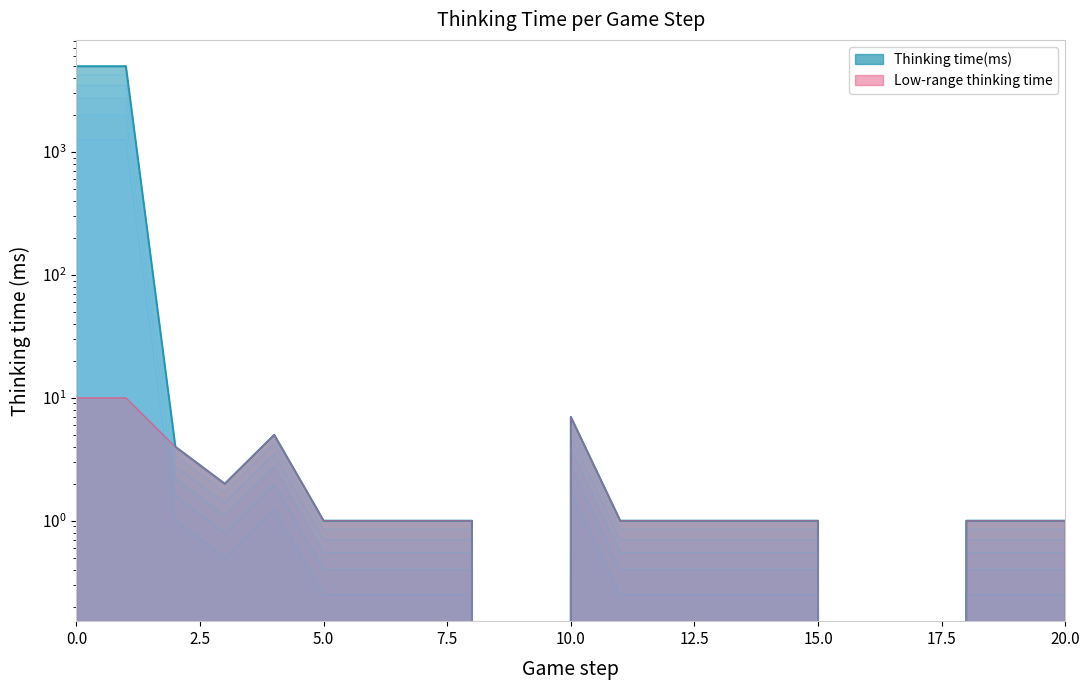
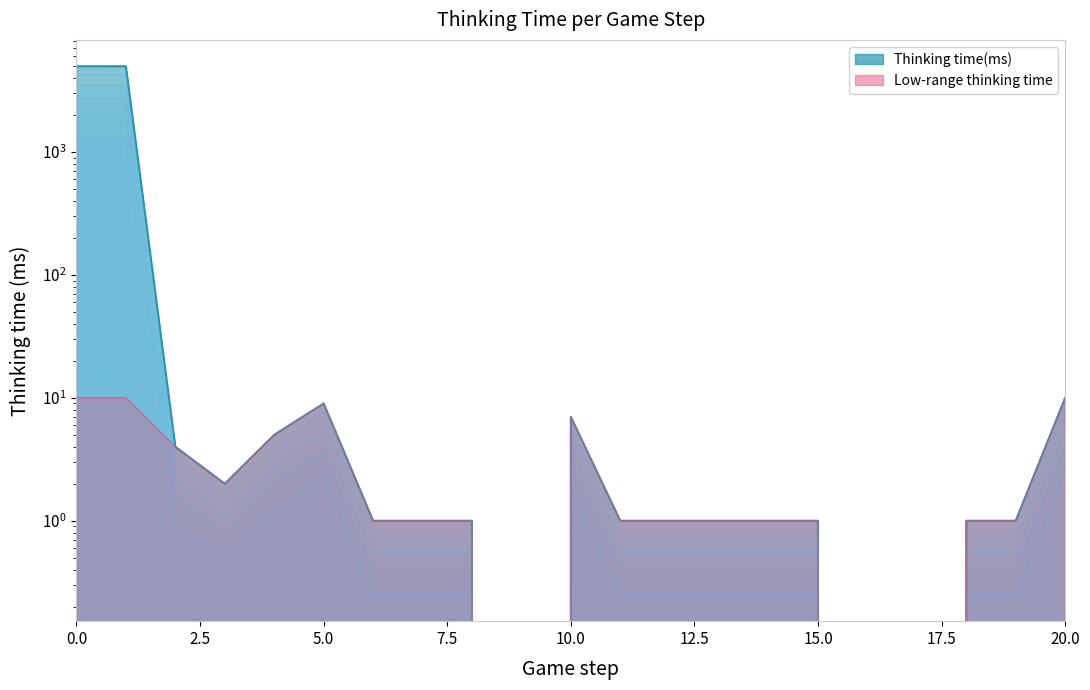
Thinking time(ms), 5.0: 1 -> 9
Thinking time(ms), 20.0: 1 -> 10
